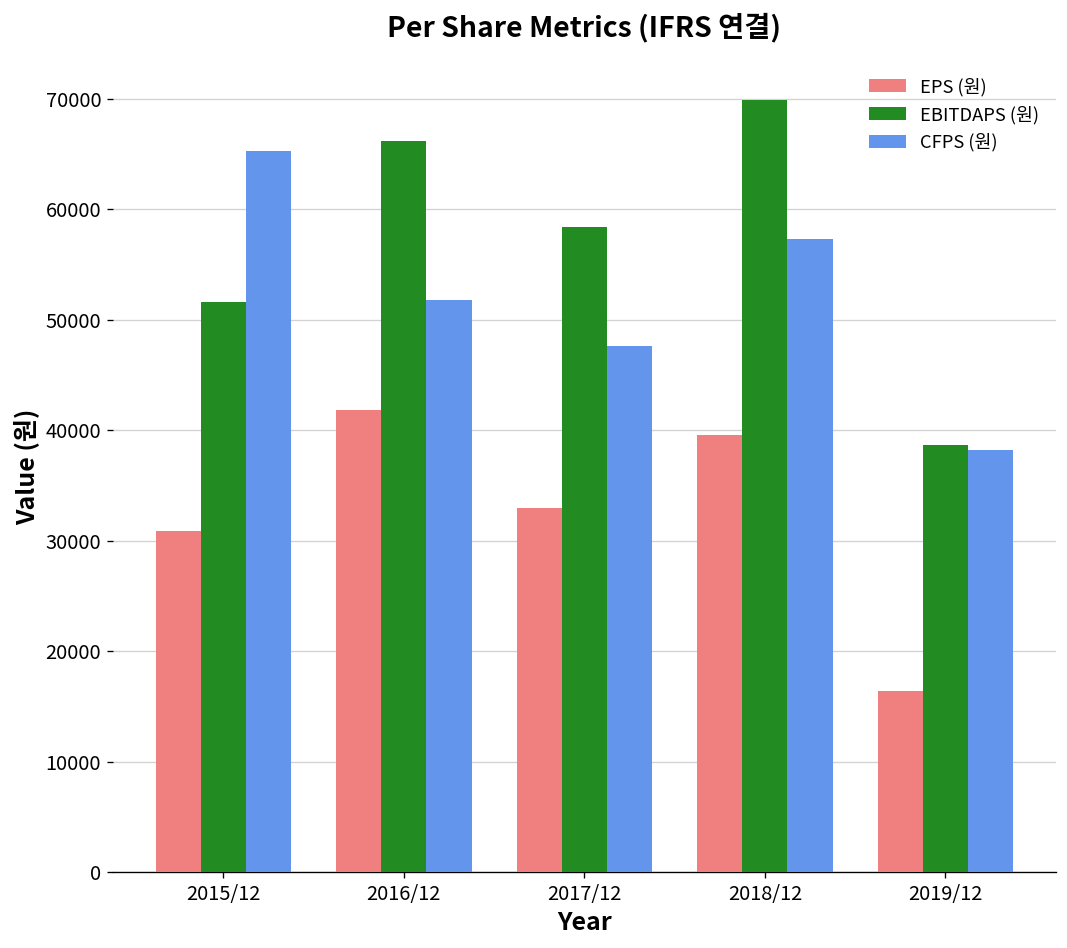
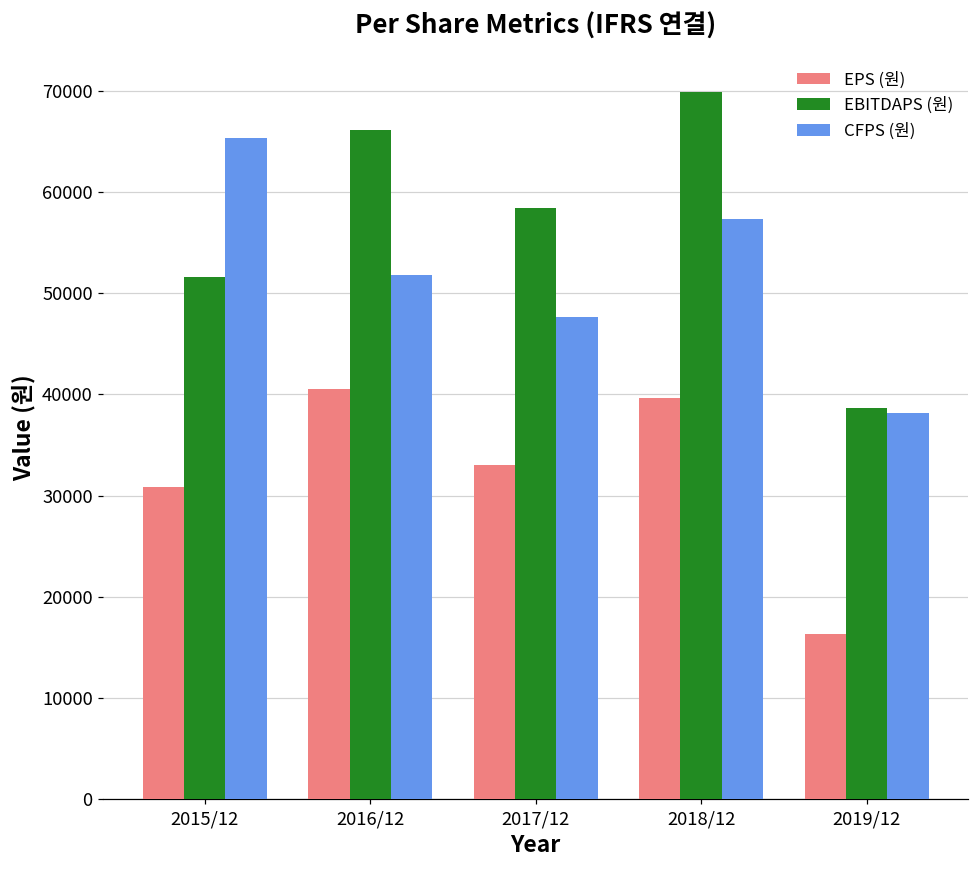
EPS (원), 2016/12: 42000 -> 41000
